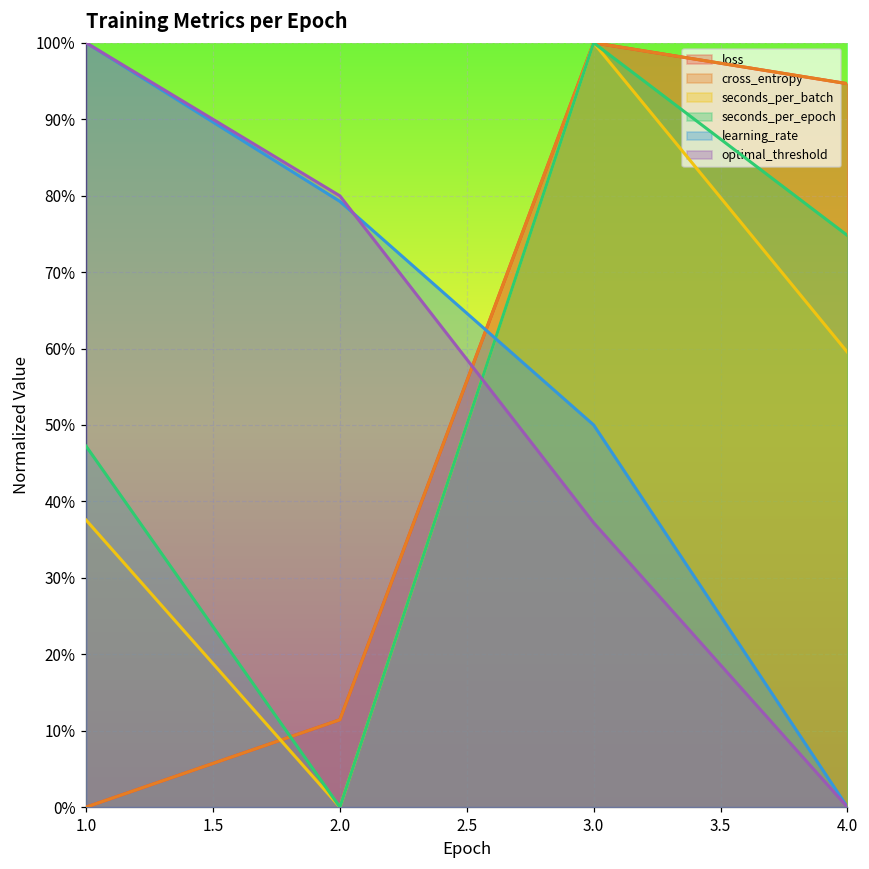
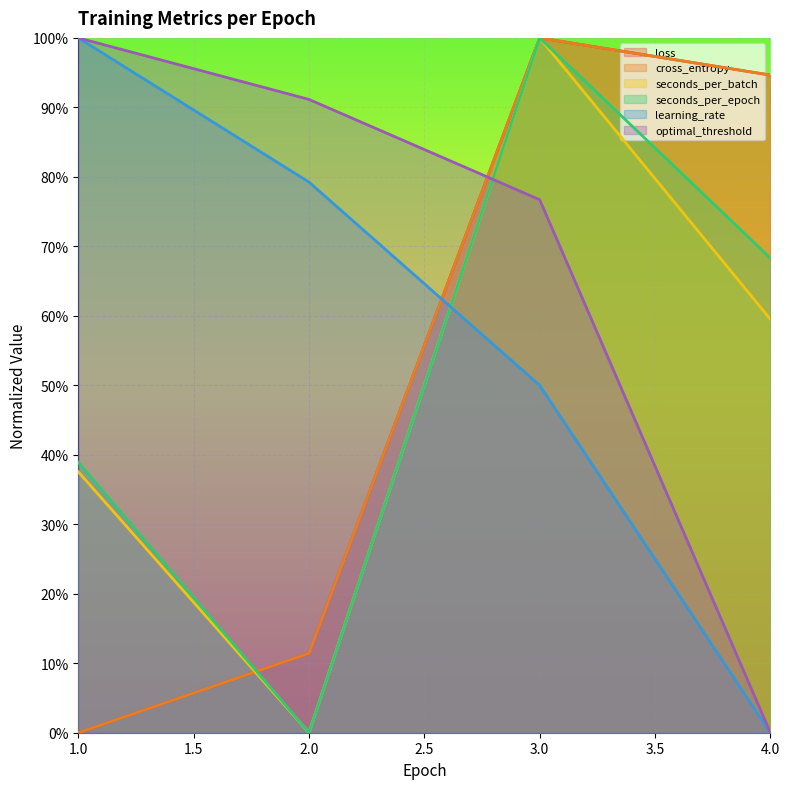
seconds_per_epoch, 1.0: 47% -> 39%
optimal_threshold, 2.0: 80% -> 91%
optimal_threshold, 3.0: 37% -> 77%
seconds_per_epoch, 4.0: 75% -> 68%
